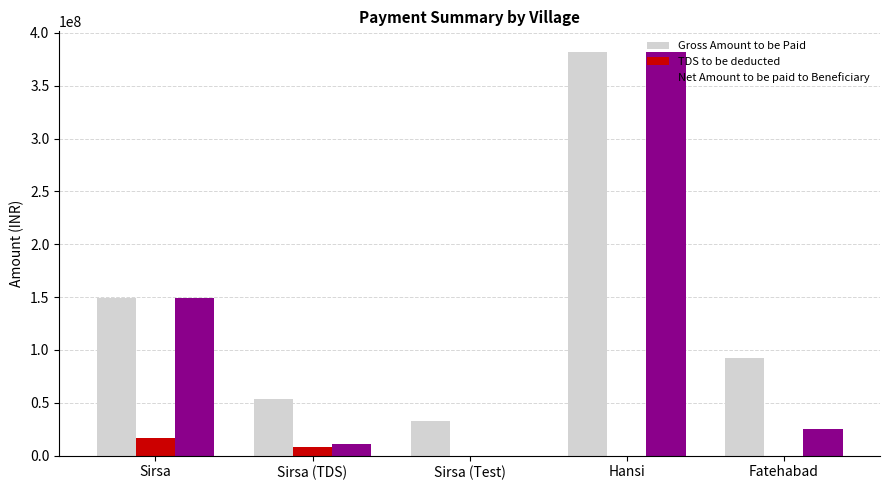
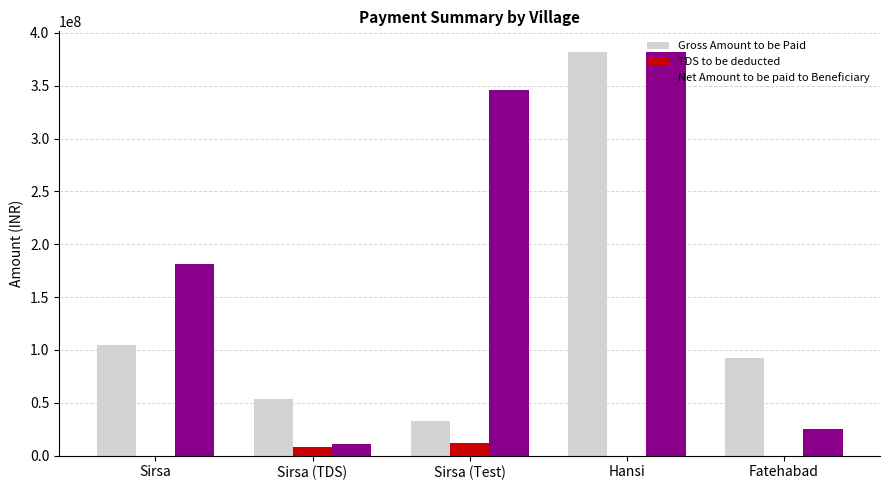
Gross Amount to be Paid, Sirsa: 149000000 -> 105000000
TDS to be deducted, Sirsa: 17000000 -> 0
Net Amount to be paid to Beneficiary, Sirsa: 149000000 -> 181000000
TDS to be deducted, Sirsa (Test): 0 -> 12000000
Net Amount to be paid to Beneficiary, Sirsa (Test): 0 -> 346000000
